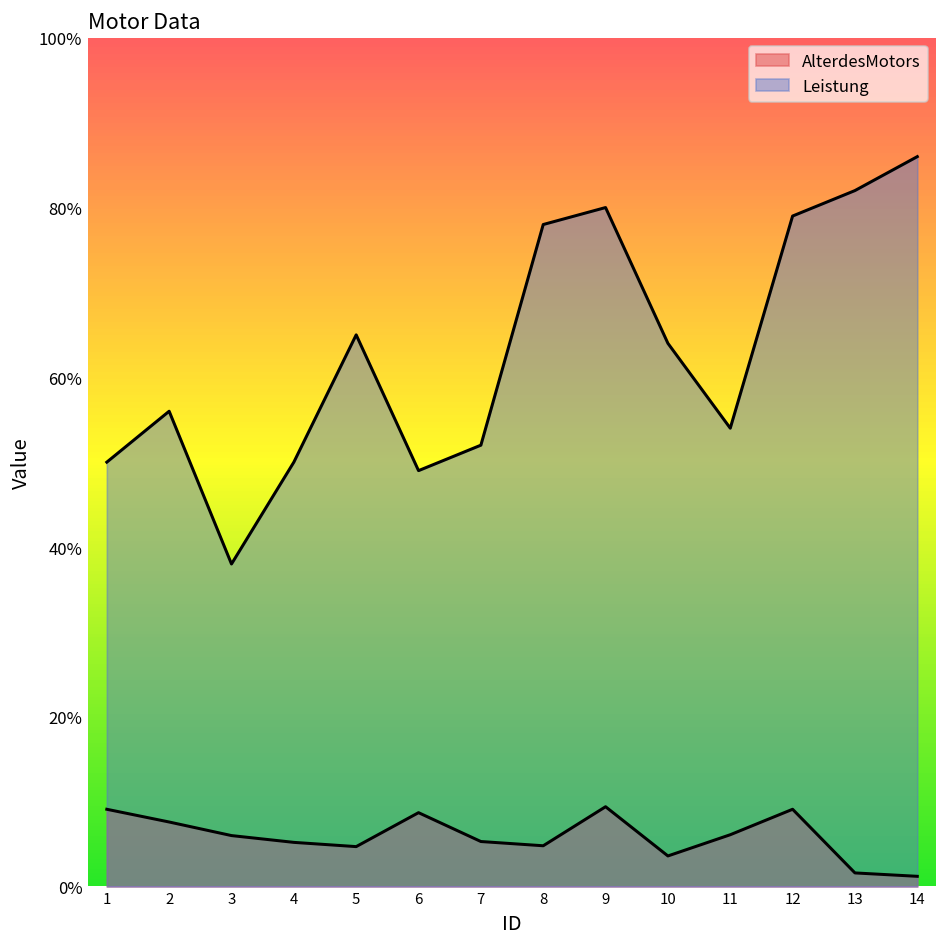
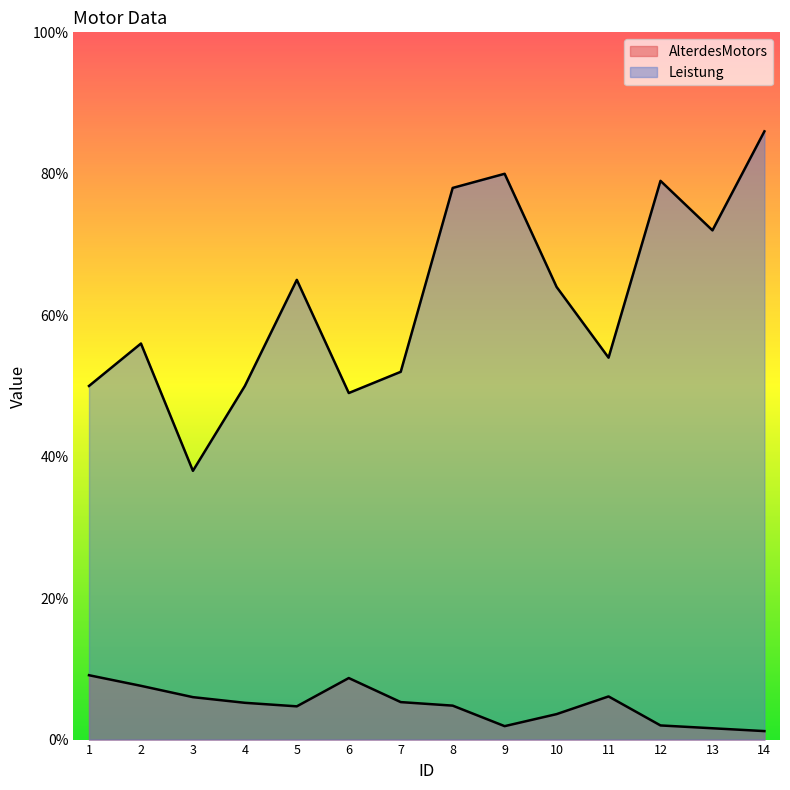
AlterdesMotors, 9: 9% -> 2%
AlterdesMotors, 12: 9% -> 2%
Leistung, 13: 82% -> 72%
